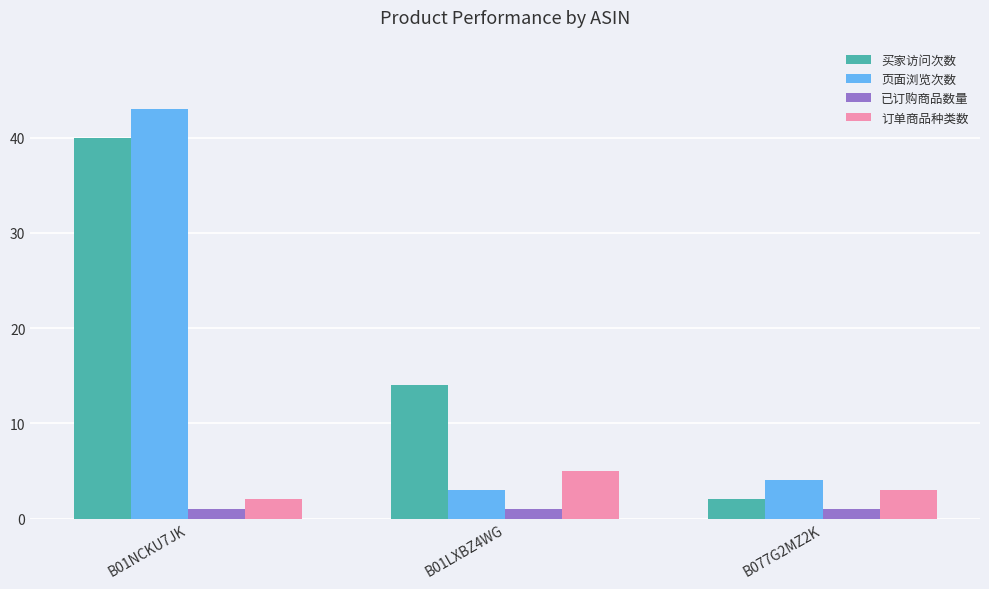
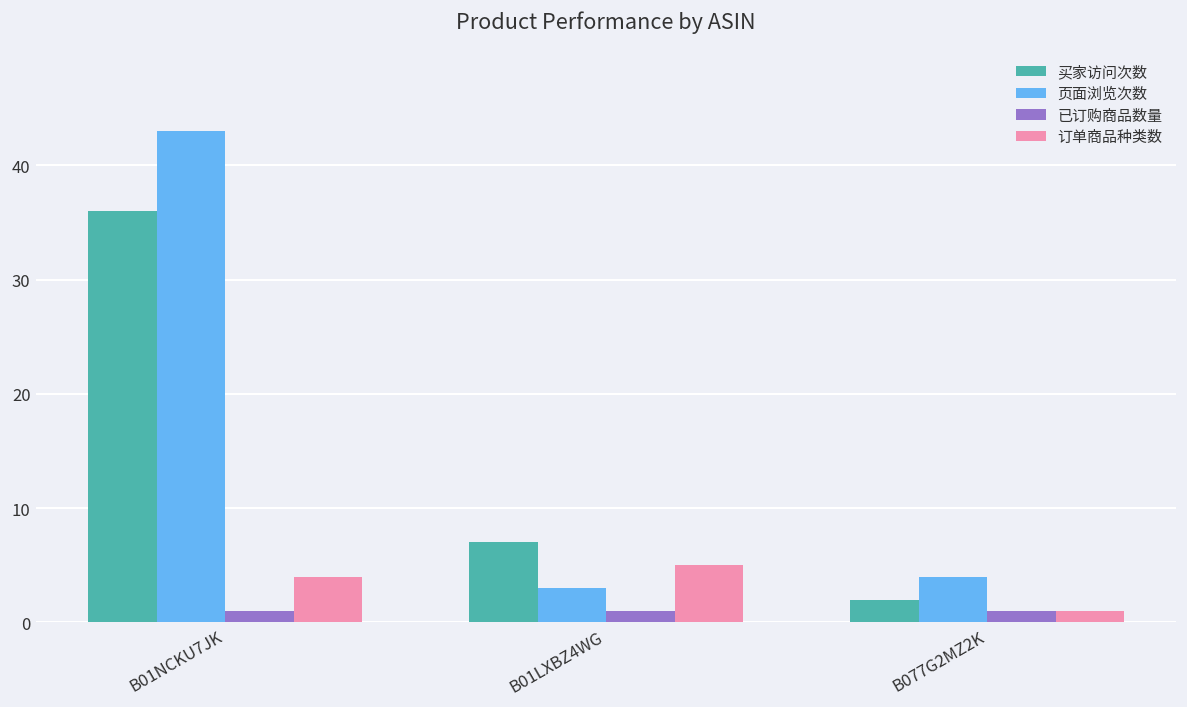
买家访问次数, B01NCKU7JK: 40 -> 36
订单商品种类数, B01NCKU7JK: 2 -> 4
买家访问次数, B01LXBZ4WG: 14 -> 7
订单商品种类数, B077G2MZ2K: 3 -> 1
